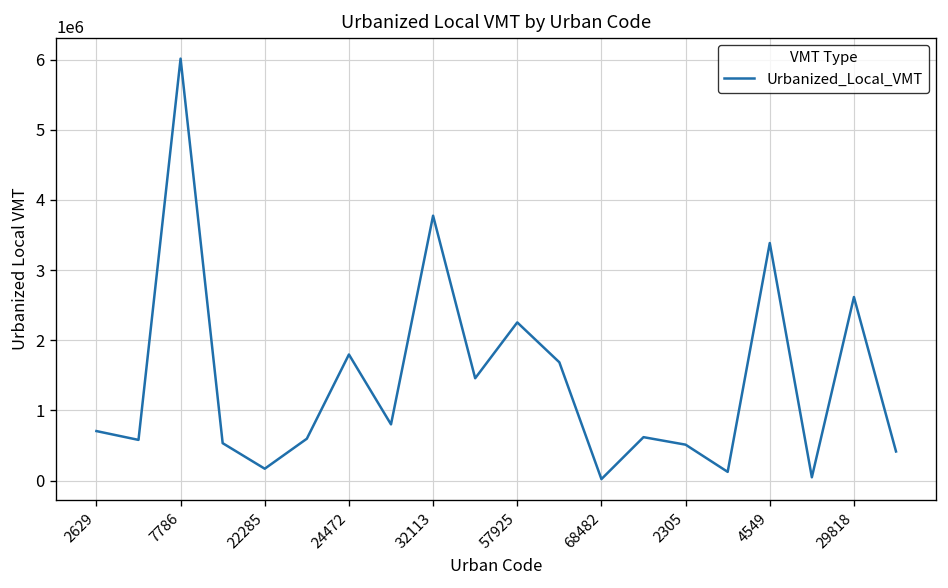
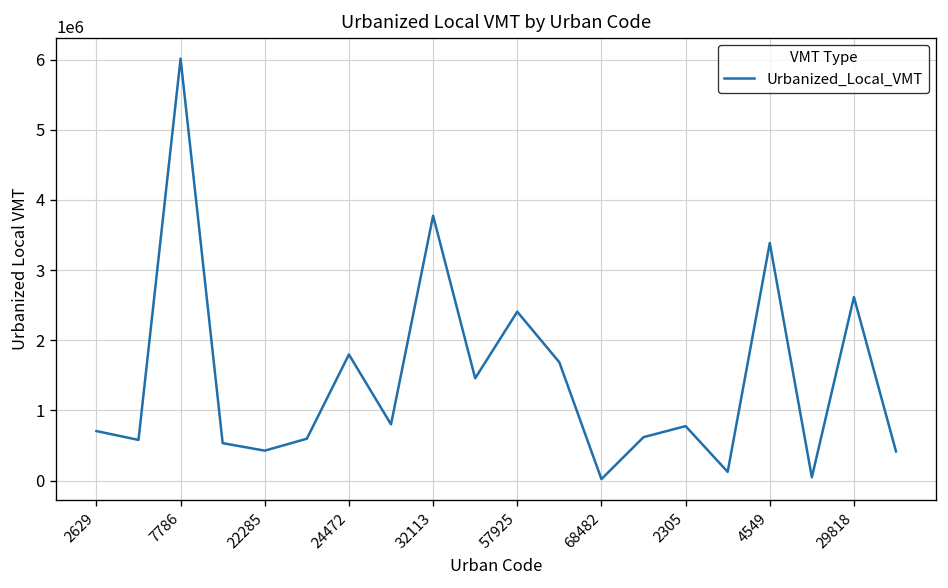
22285: 200000 -> 400000
57925: 2300000 -> 2400000
2305: 500000 -> 800000
